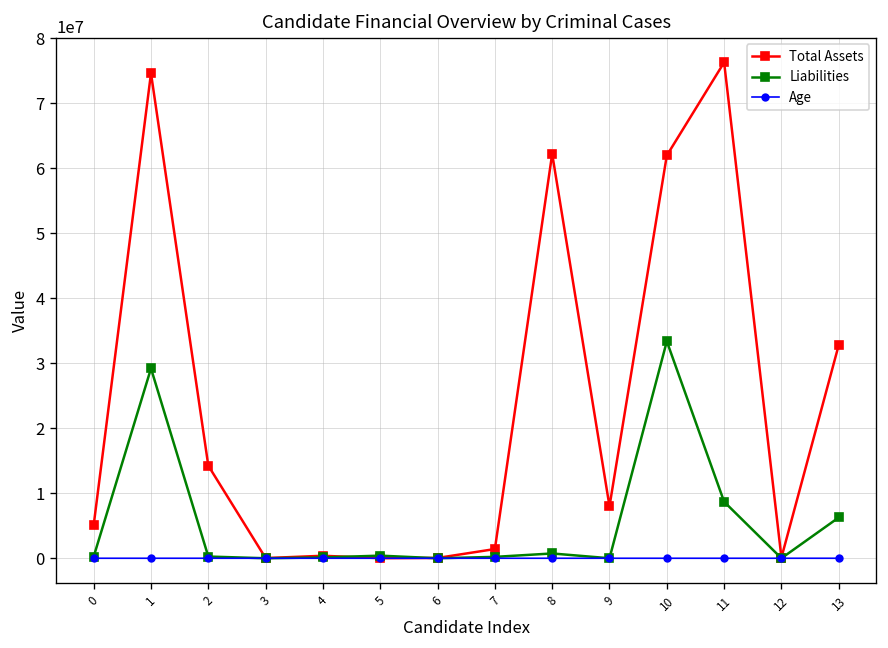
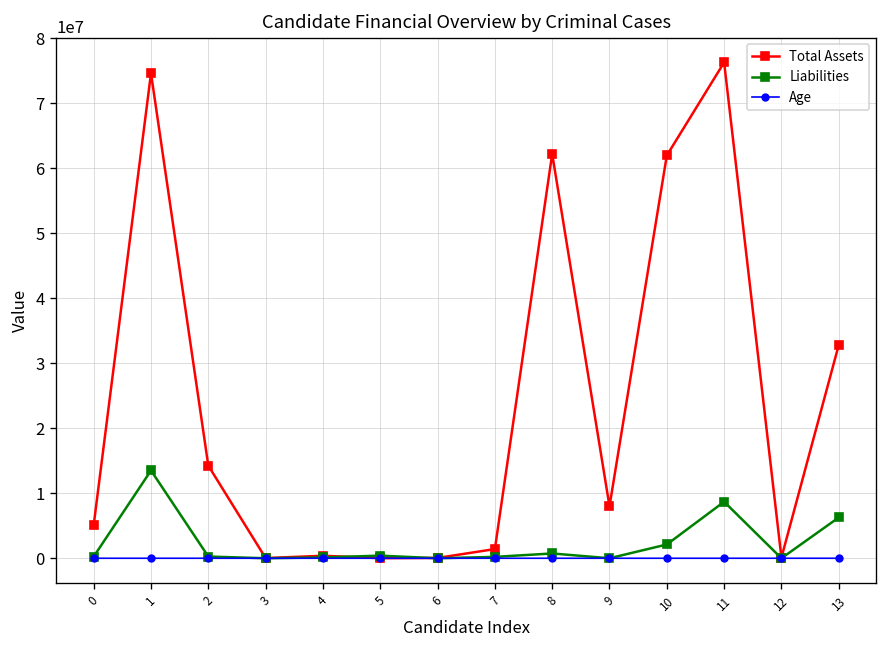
Liabilities, 1: 29000000 -> 14000000
Liabilities, 10: 33000000 -> 2000000
